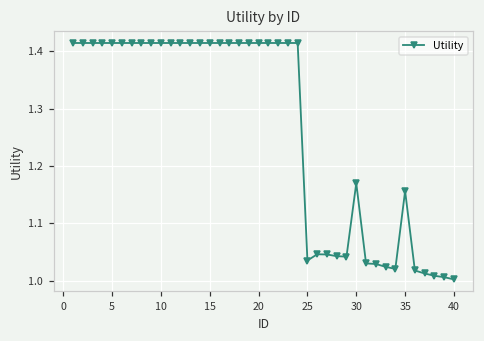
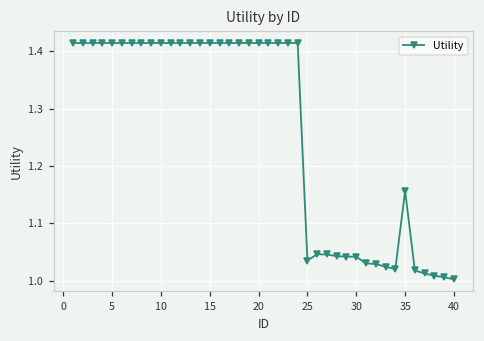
30: 1.17 -> 1.04
